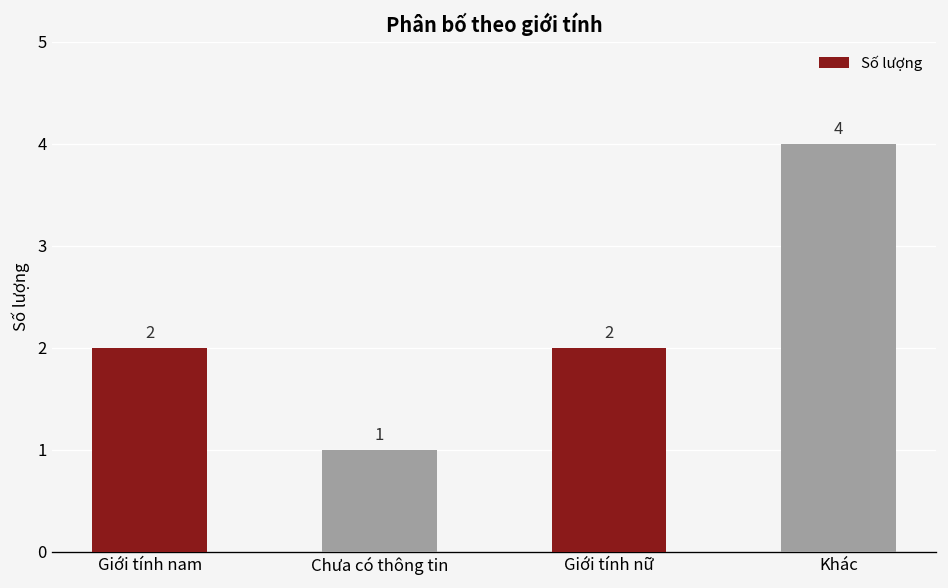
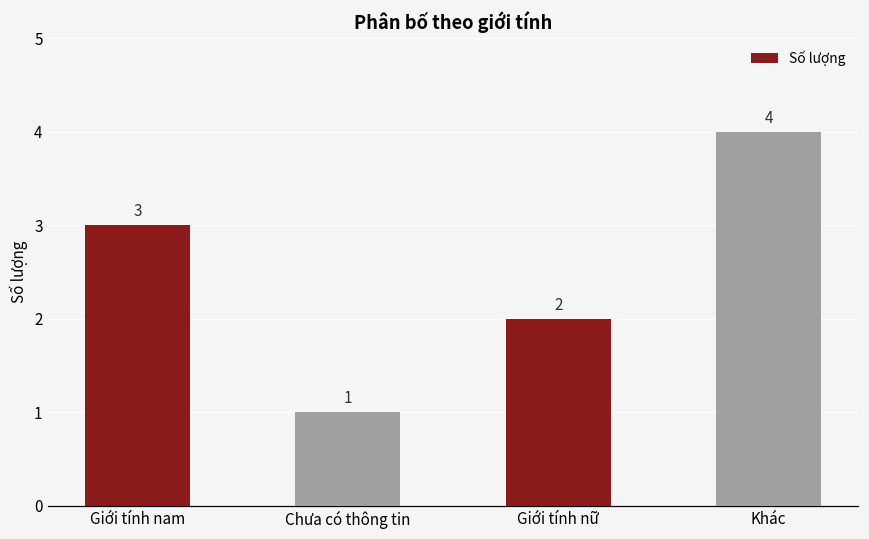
Giới tính nam: 2 -> 3
